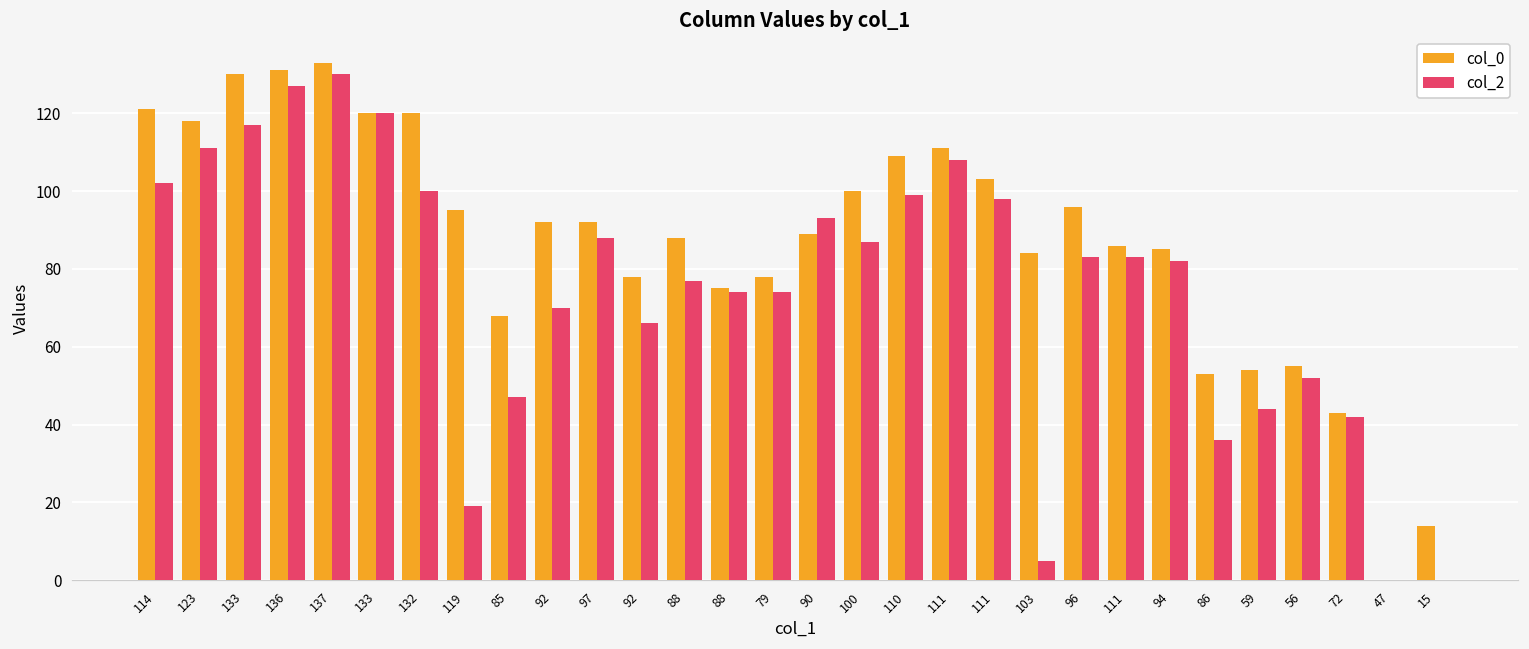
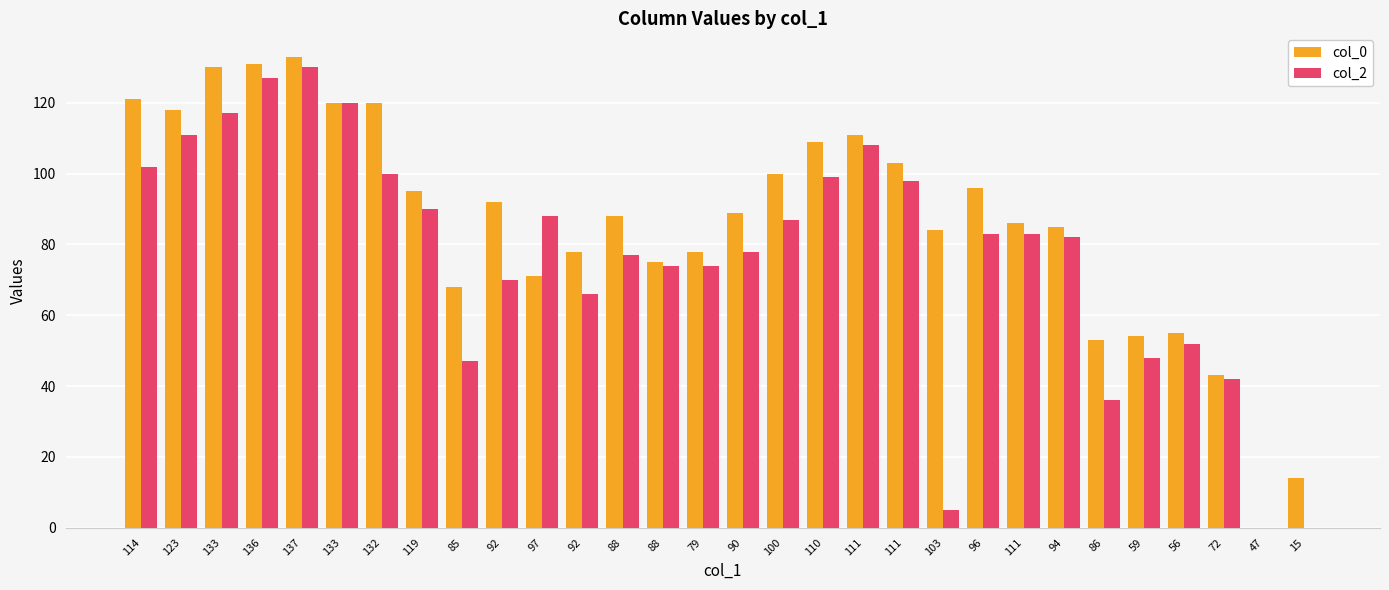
col_2, 119: 19 -> 90
col_0, 97: 92 -> 71
col_2, 90: 93 -> 78
col_2, 59: 44 -> 48
